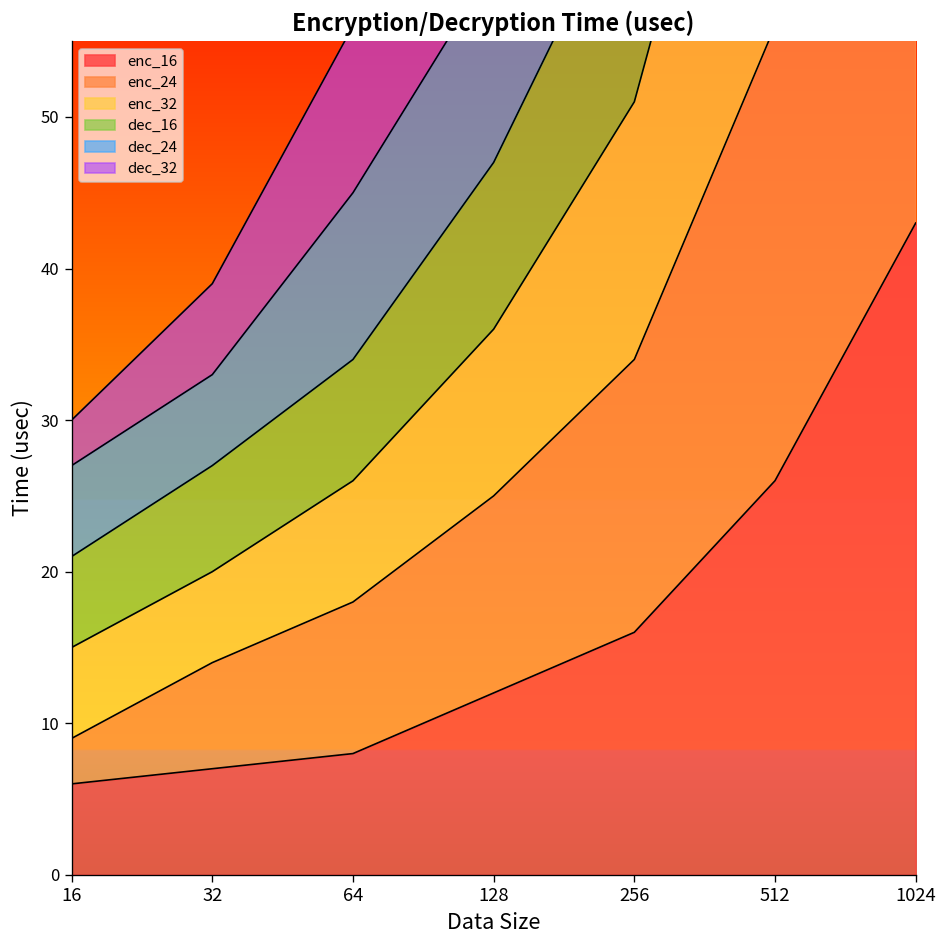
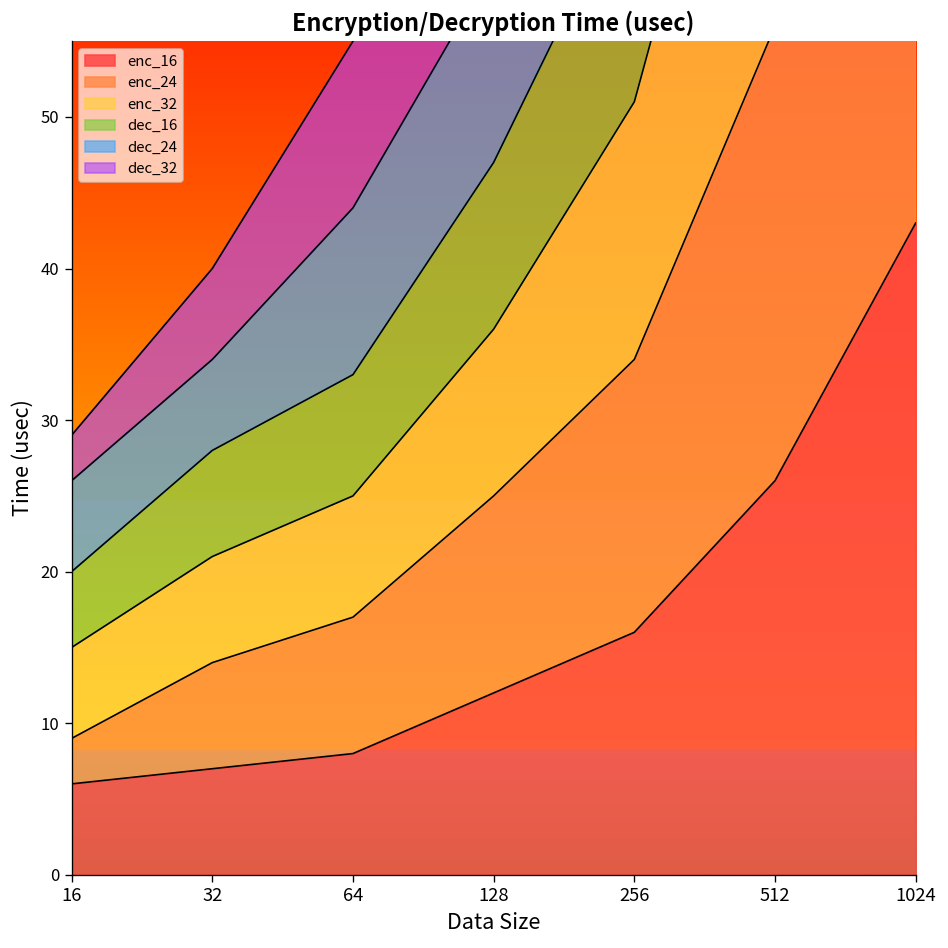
dec_16, 16: 6 -> 5
enc_32, 32: 6 -> 7
enc_24, 64: 10 -> 9
